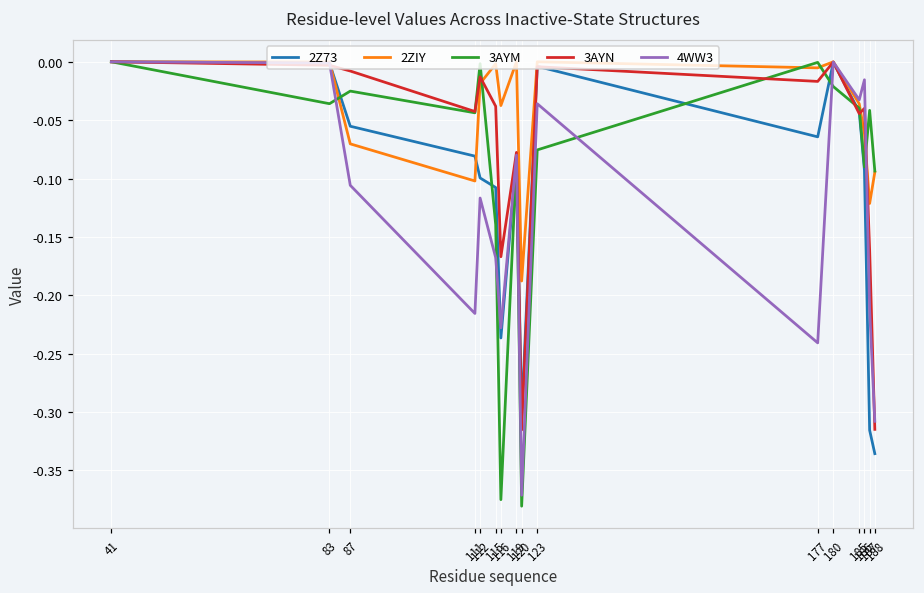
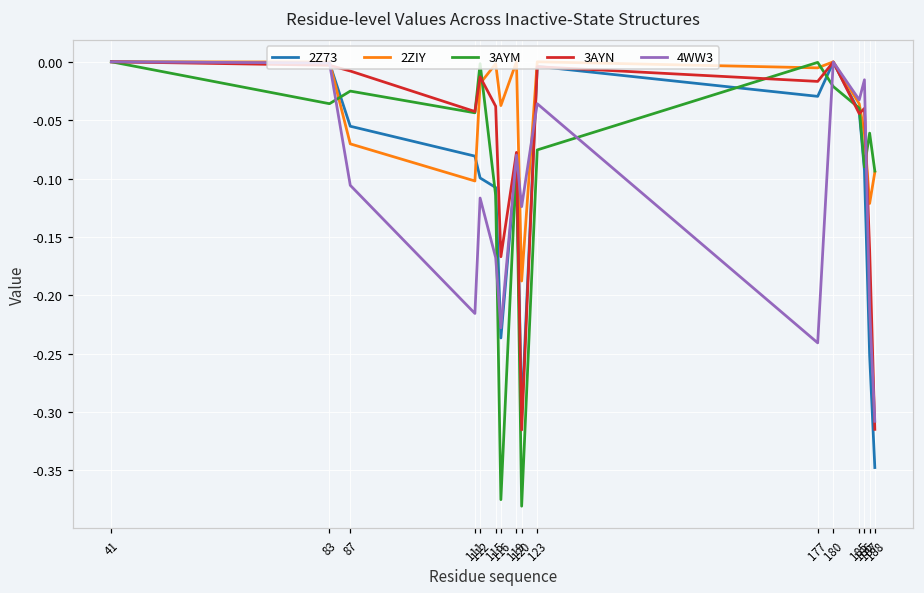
3AYM, 115: -0.140 -> -0.115
4WW3, 120: -0.371 -> -0.124
2Z73, 177: -0.064 -> -0.030
2Z73, 187: -0.316 -> -0.252
3AYM, 187: -0.042 -> -0.061
2Z73, 188: -0.336 -> -0.348
